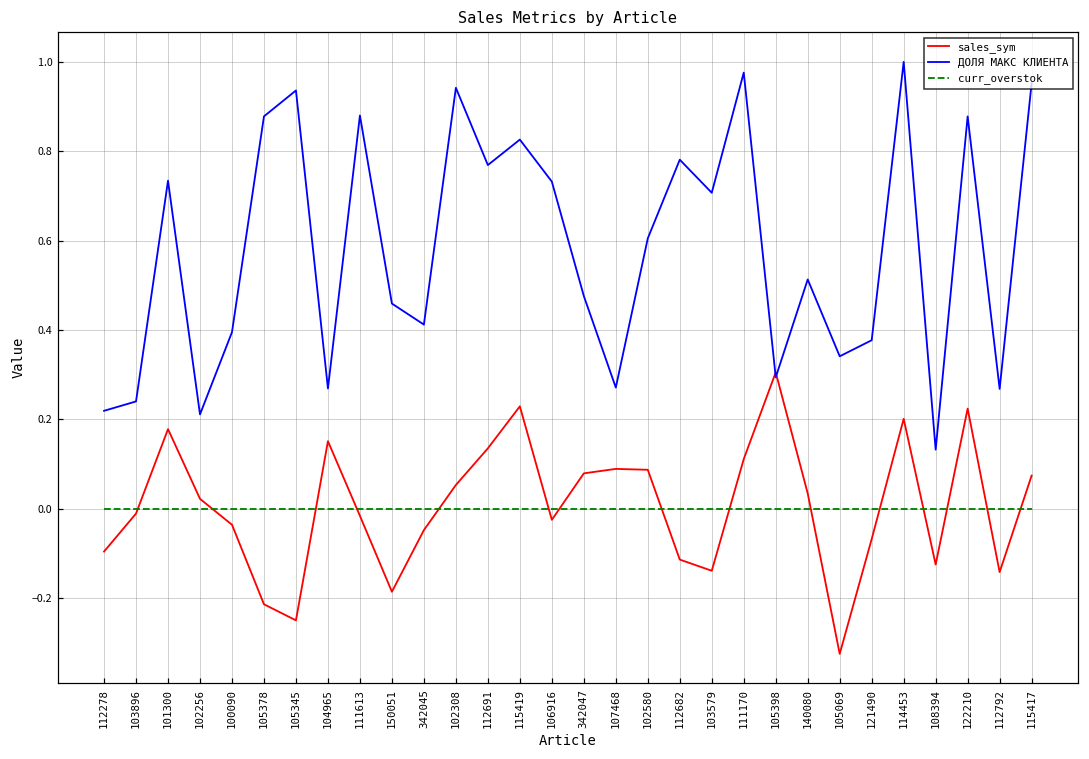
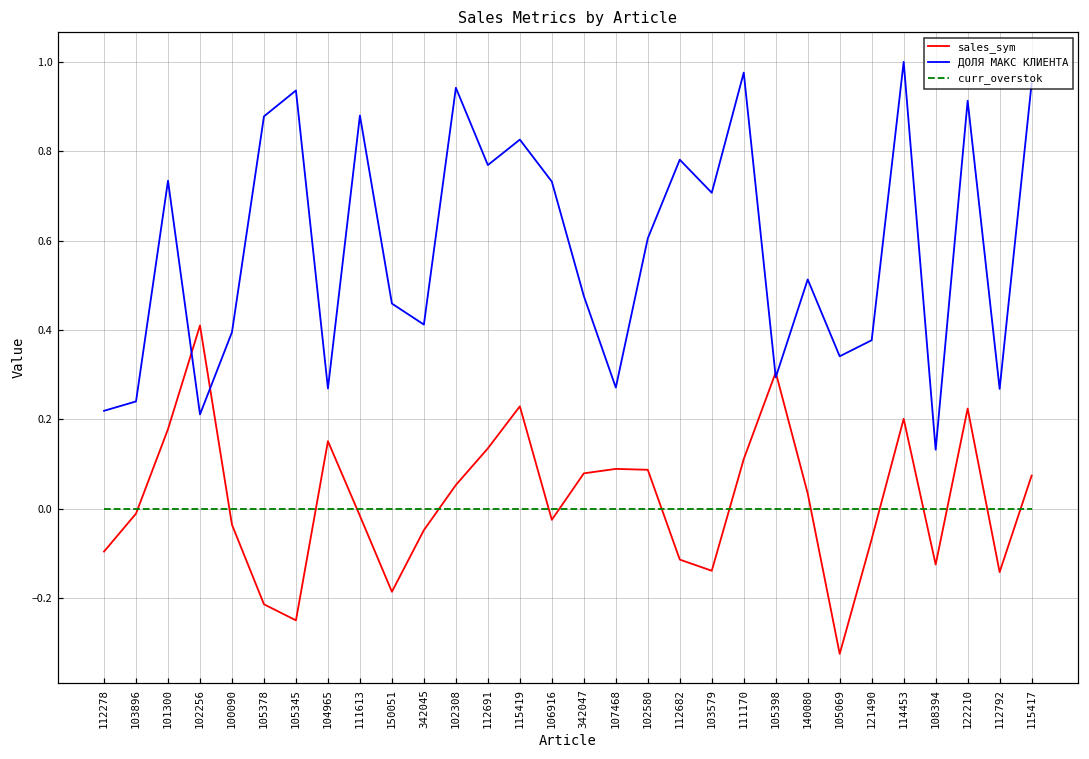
sales_sym, 102256: 0.02 -> 0.41
ДОЛЯ МАКС КЛИЕНТА, 122210: 0.88 -> 0.91
